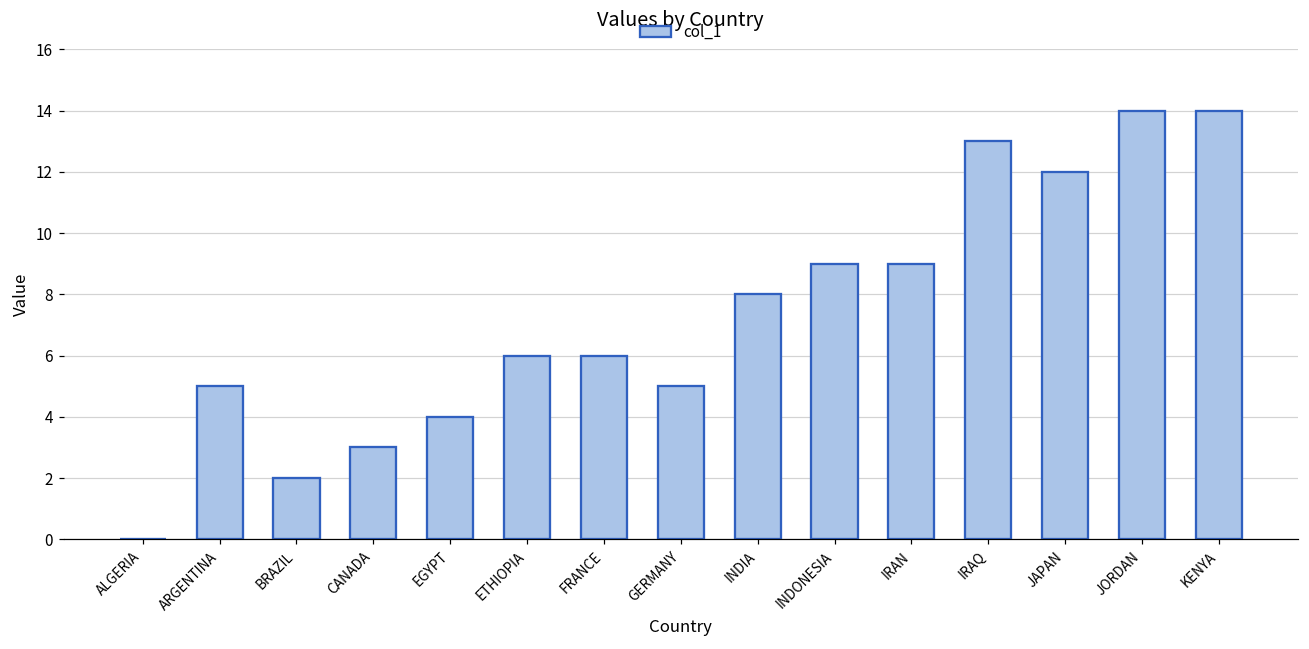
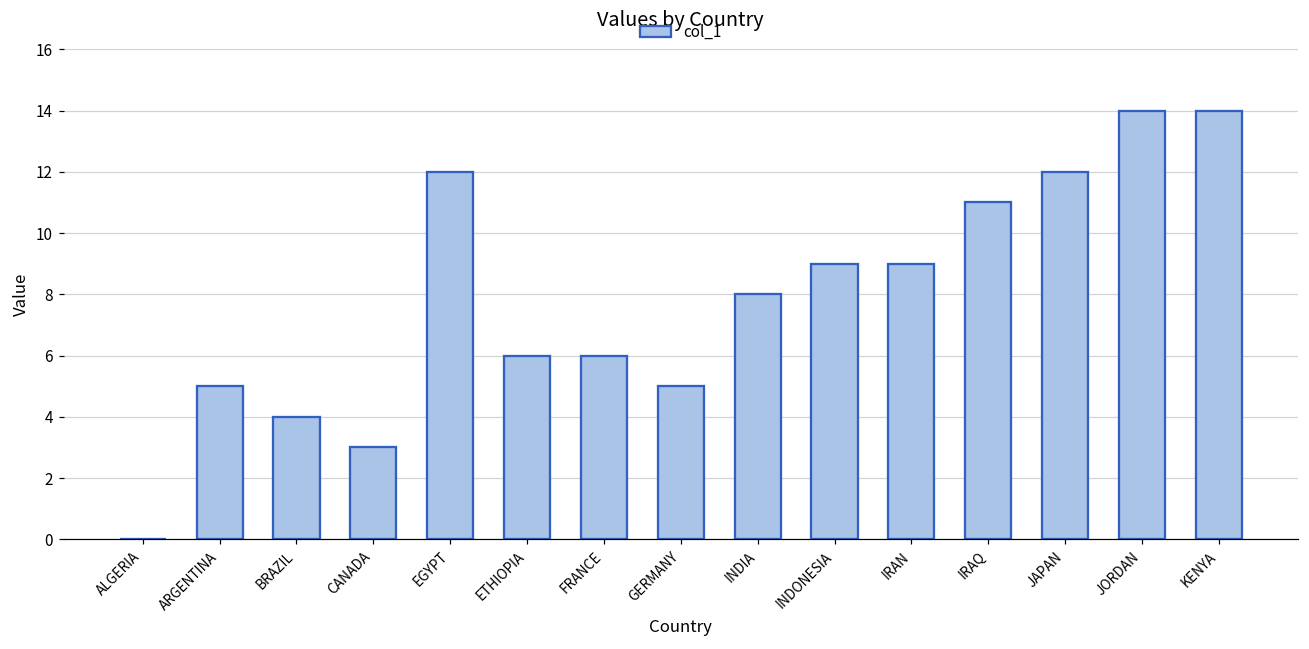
BRAZIL: 2 -> 4
EGYPT: 4 -> 12
IRAQ: 13 -> 11
